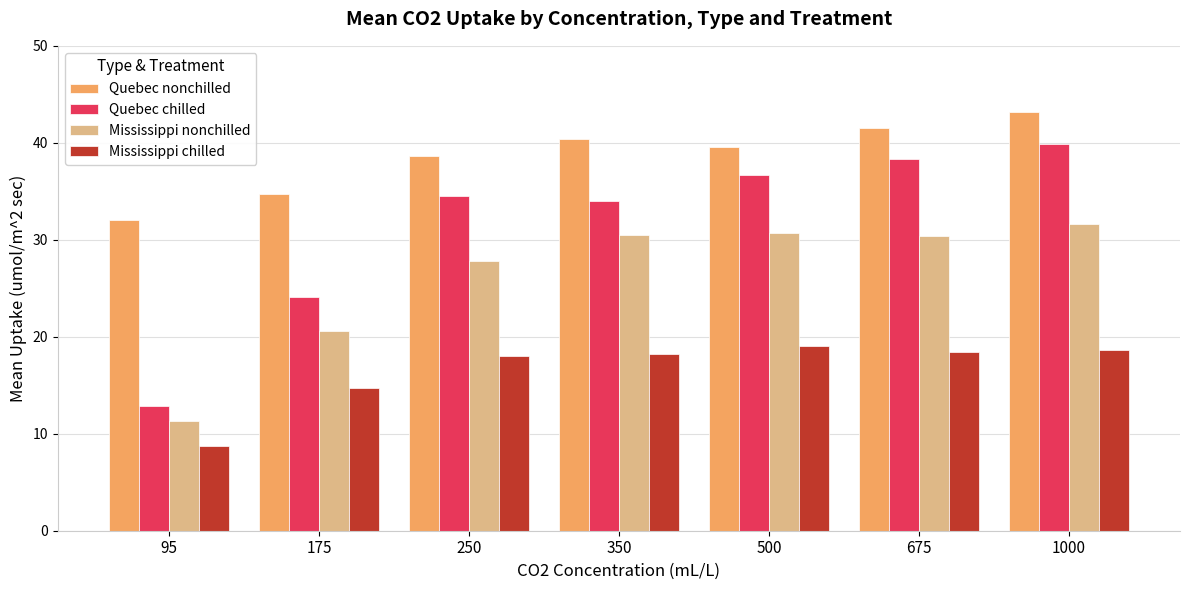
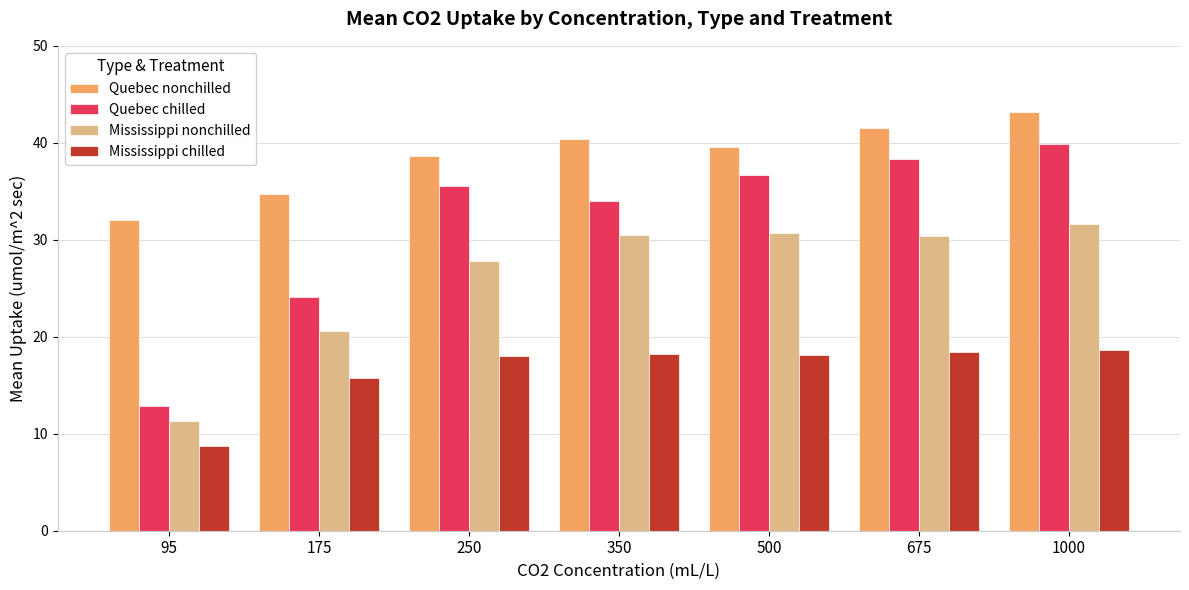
Mississippi chilled, 175: 15 -> 16
Quebec chilled, 250: 34 -> 36
Mississippi chilled, 500: 19 -> 18
